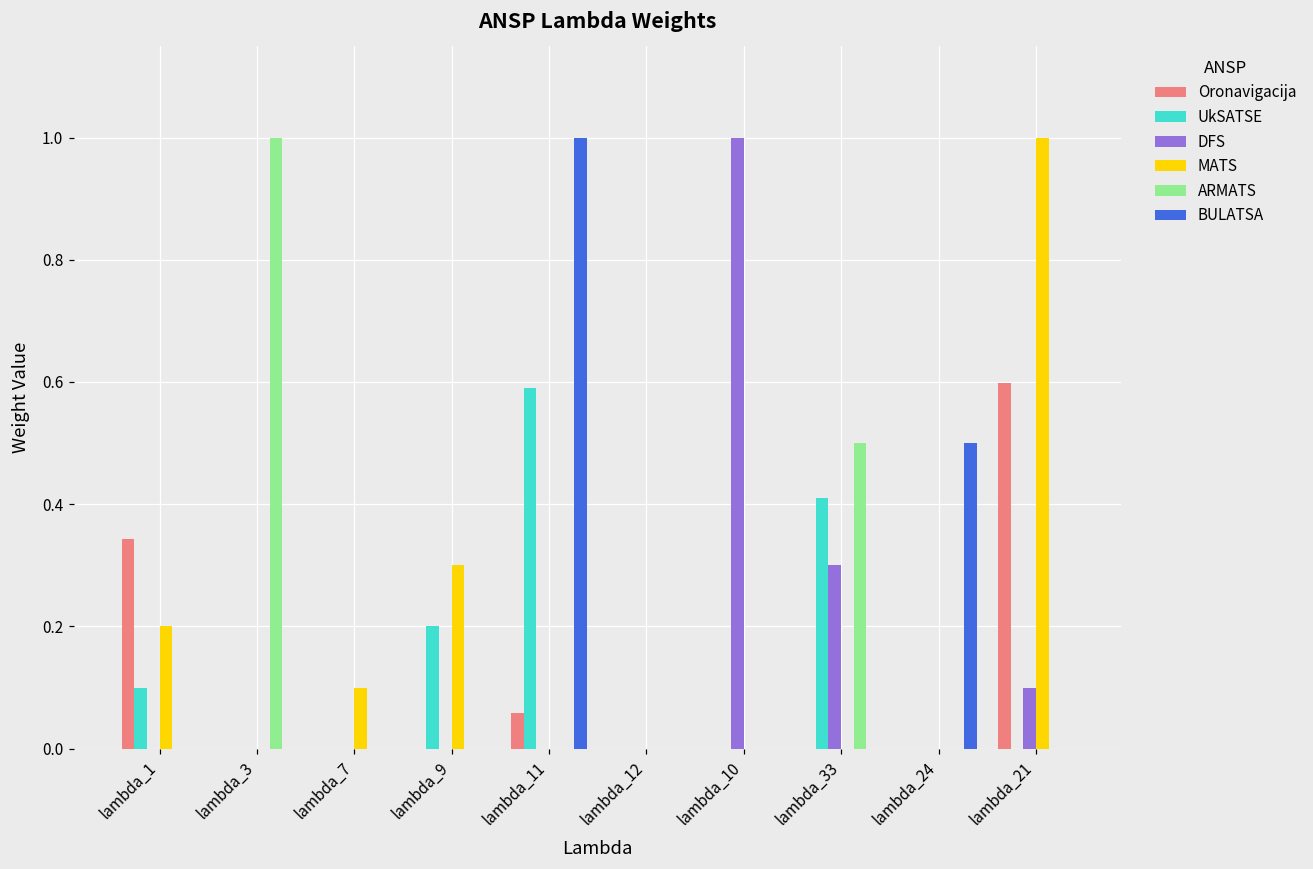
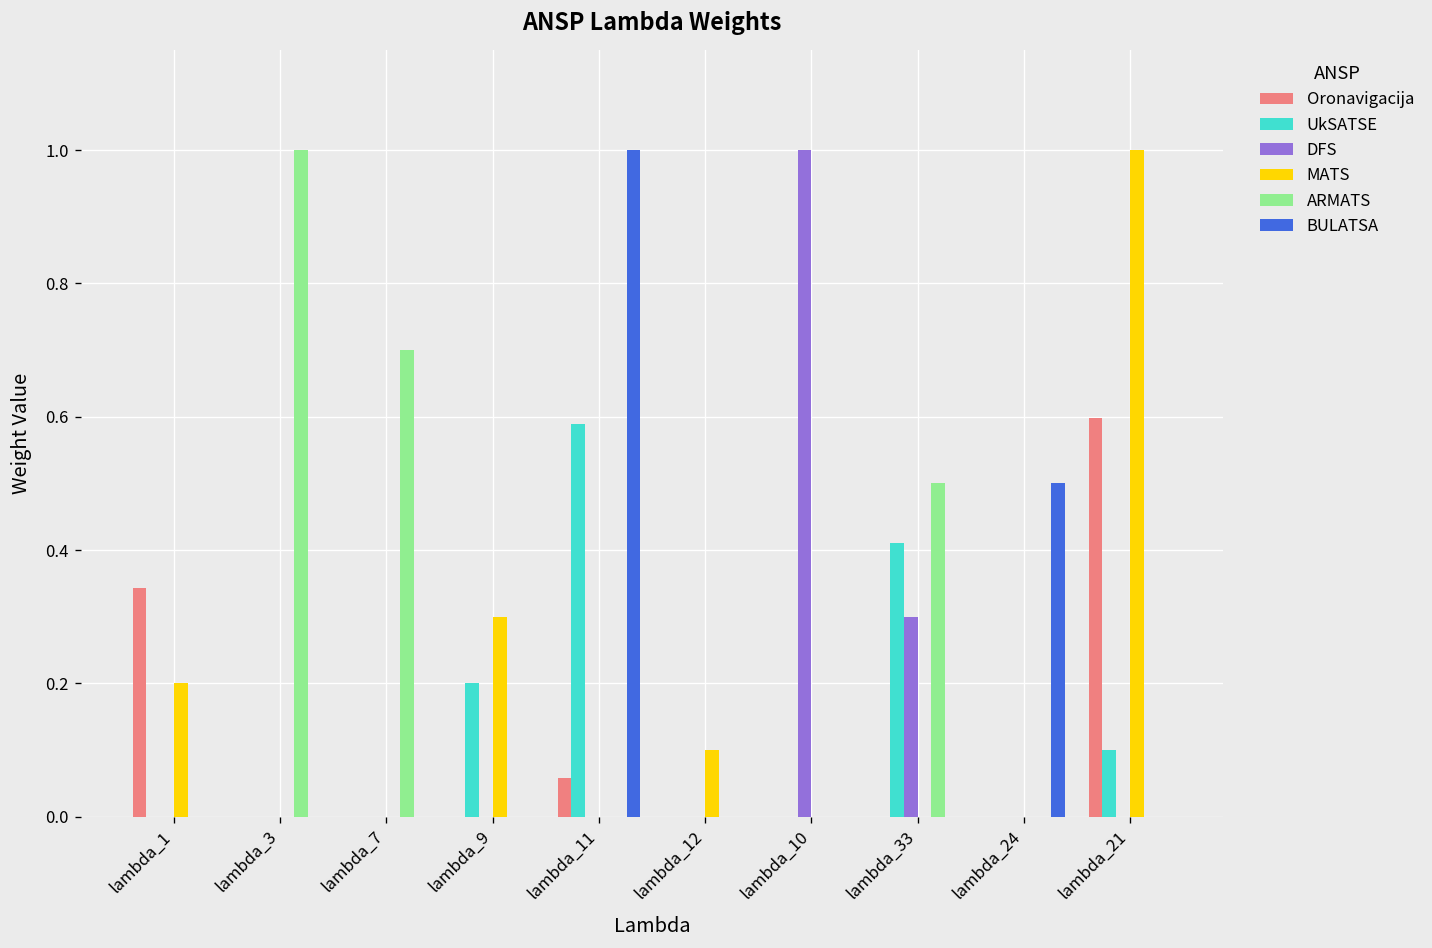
UkSATSE, lambda_1: 0.1 -> 0.0
MATS, lambda_7: 0.1 -> 0.0
ARMATS, lambda_7: 0.0 -> 0.7
MATS, lambda_12: 0.0 -> 0.1
UkSATSE, lambda_21: 0.0 -> 0.1
DFS, lambda_21: 0.1 -> 0.0
